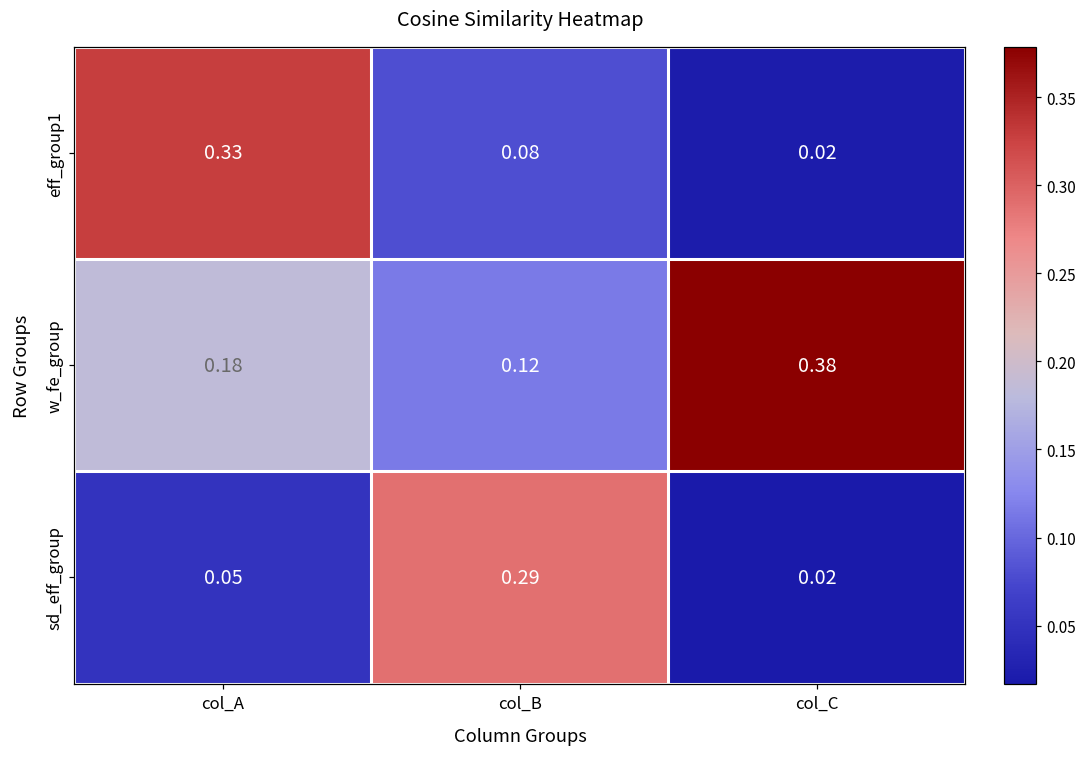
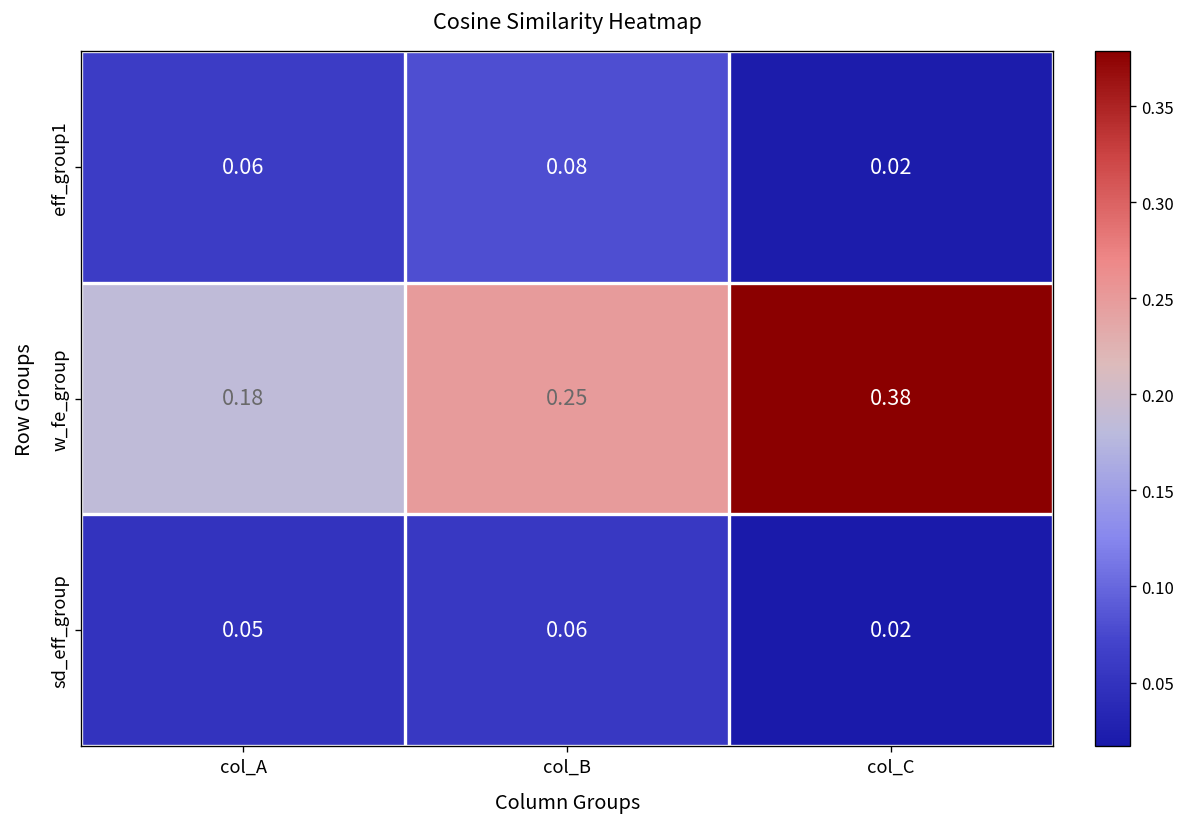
eff_group1, col_A: 0.33 -> 0.06
w_fe_group, col_B: 0.12 -> 0.25
sd_eff_group, col_B: 0.29 -> 0.06
